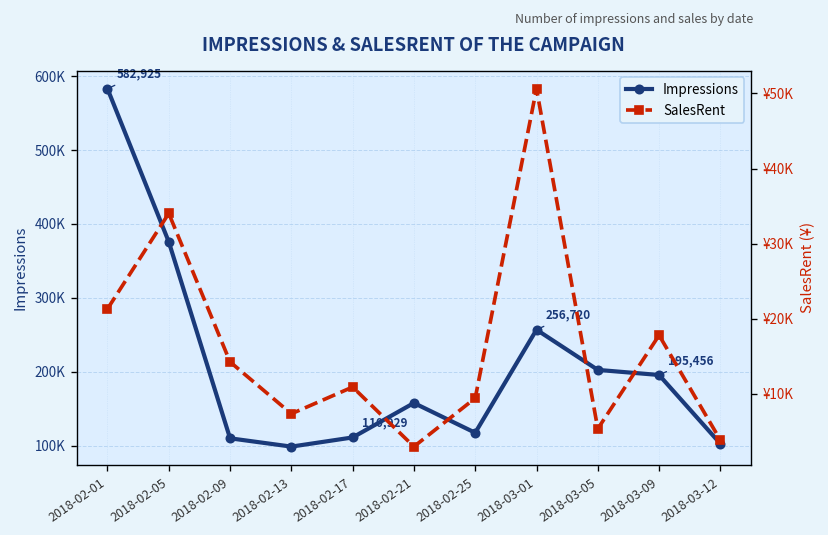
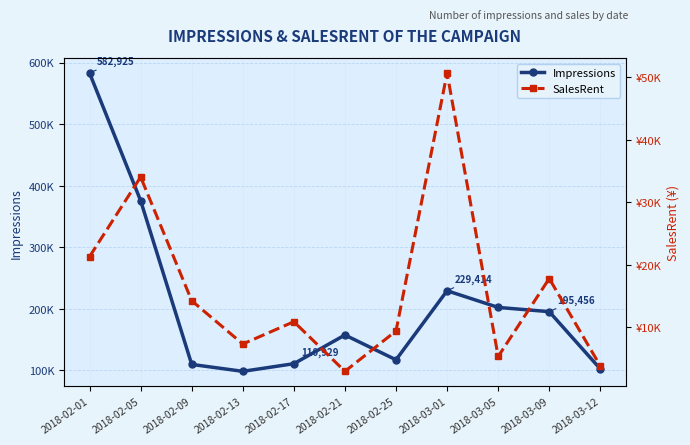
Impressions, 2018-03-01: 256,720 -> 229,414
